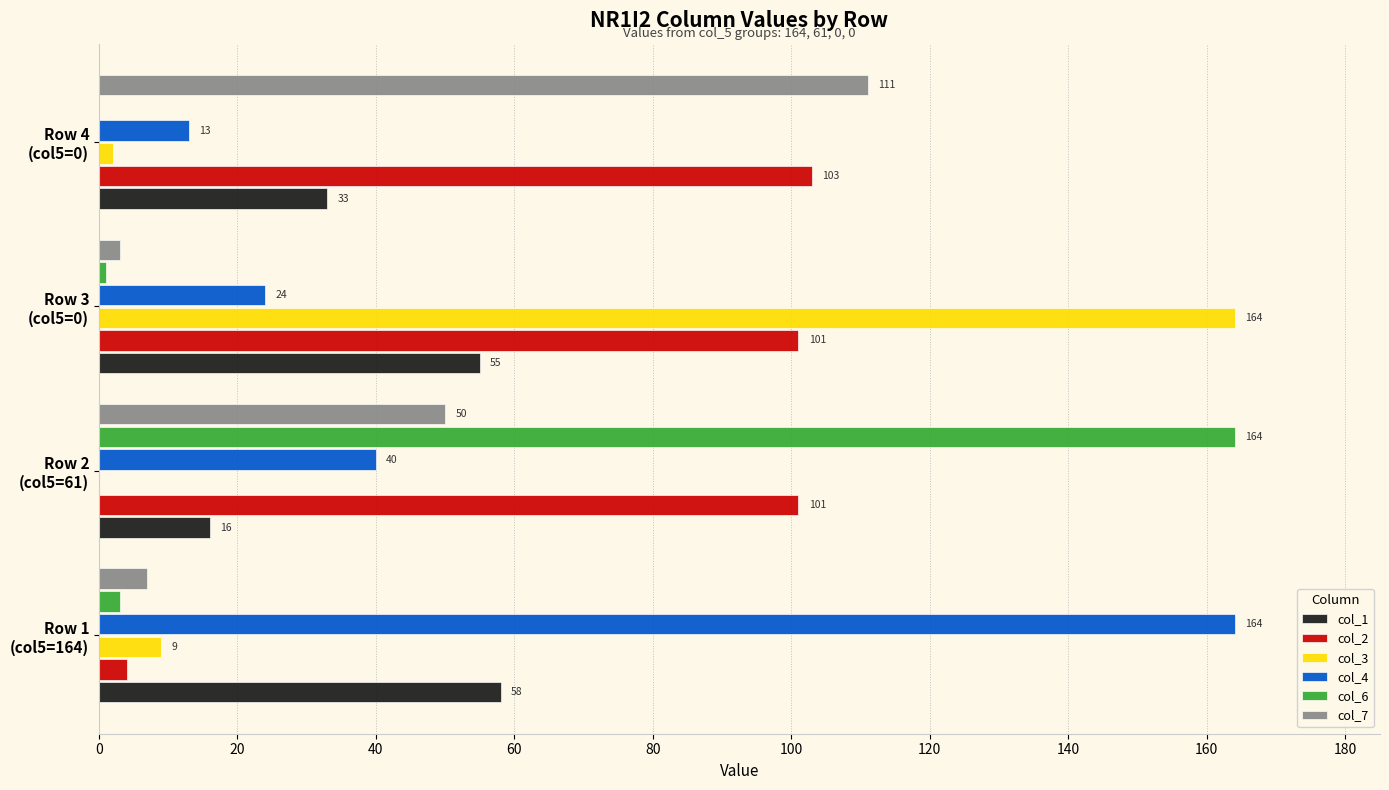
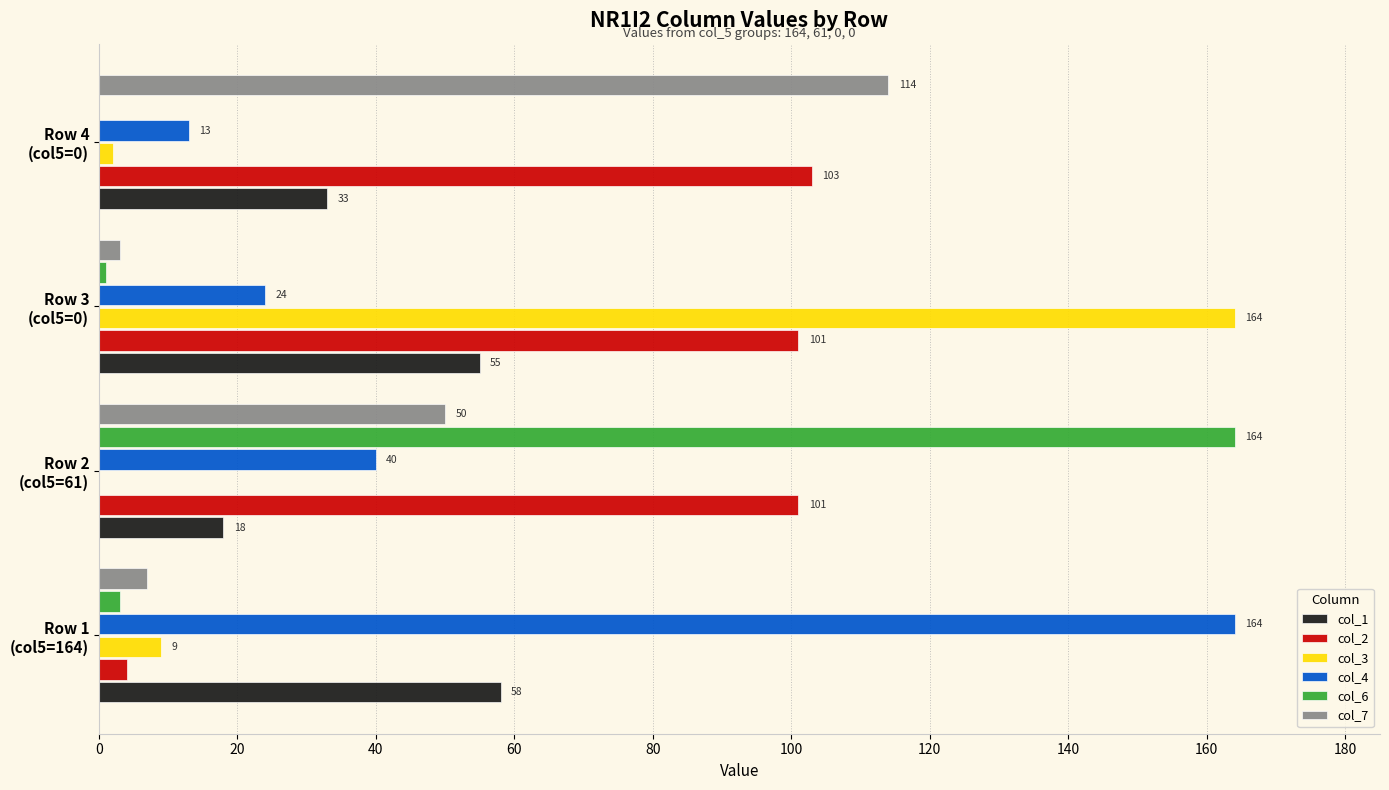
col_7, Row 4 (col5=0): 111 -> 114
col_1, Row 2 (col5=61): 16 -> 18
